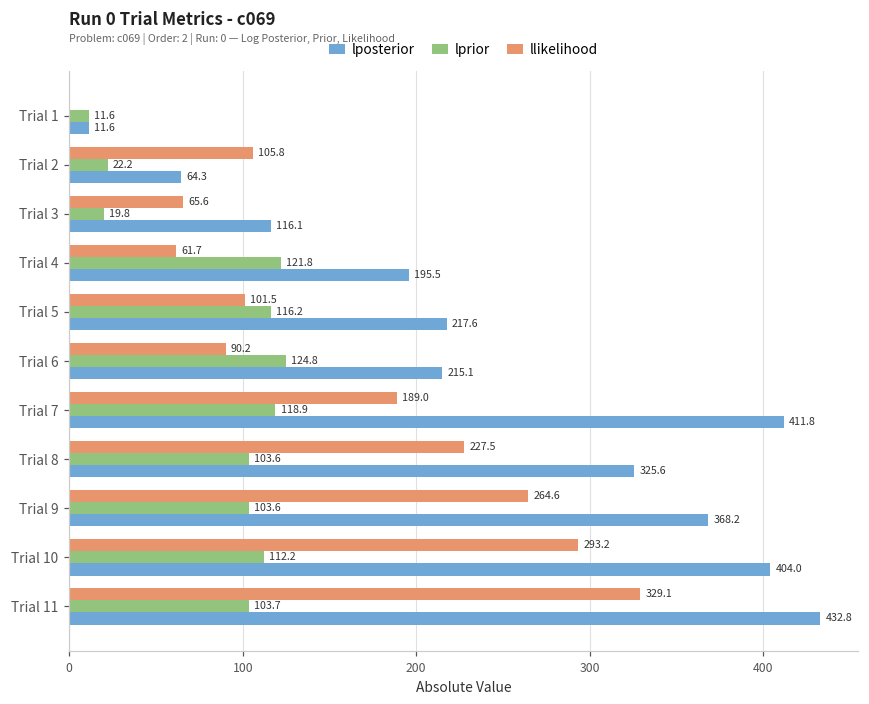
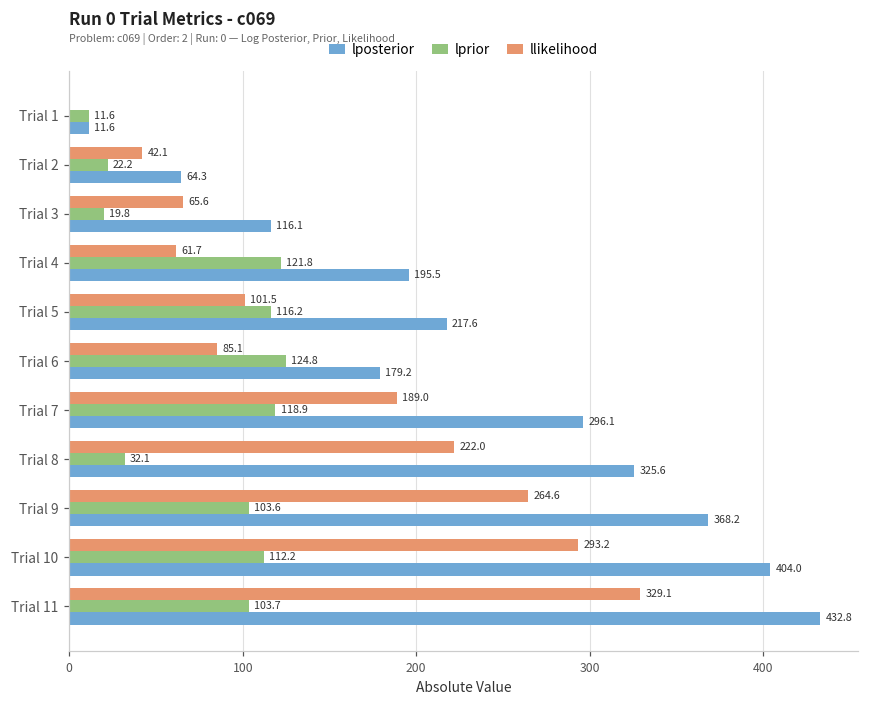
llikelihood, Trial 2: 105.8 -> 42.1
llikelihood, Trial 6: 90.2 -> 85.1
lposterior, Trial 6: 215.1 -> 179.2
lposterior, Trial 7: 411.8 -> 296.1
llikelihood, Trial 8: 227.5 -> 222.0
lprior, Trial 8: 103.6 -> 32.1
